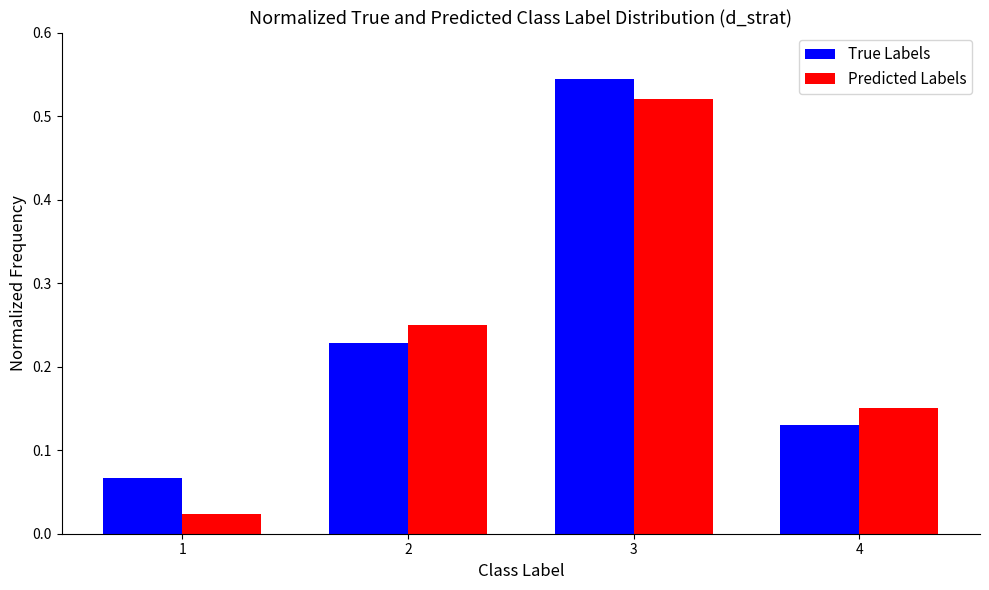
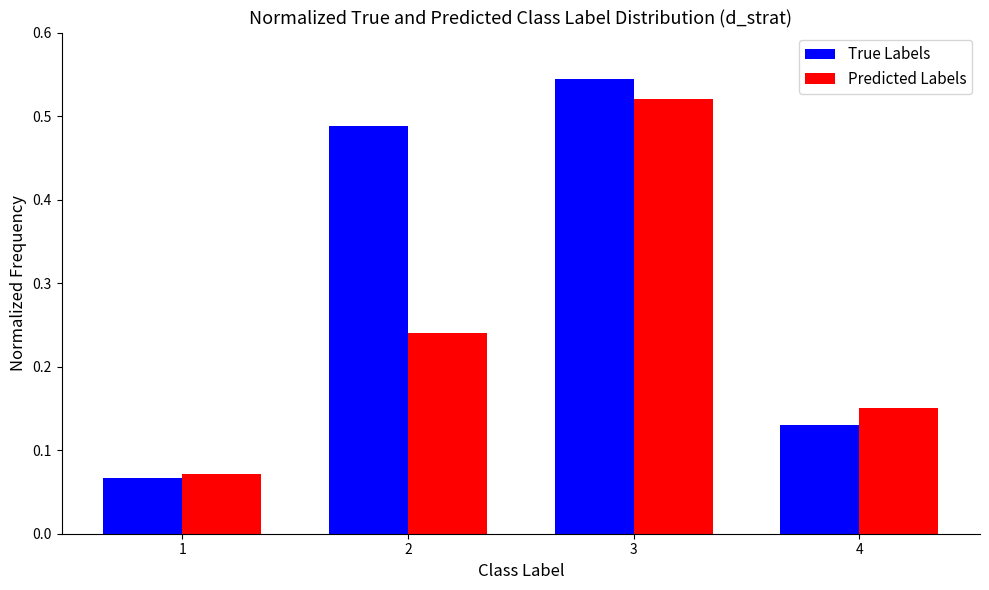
Predicted Labels, 1: 0.02 -> 0.07
True Labels, 2: 0.23 -> 0.49
Predicted Labels, 2: 0.25 -> 0.24
